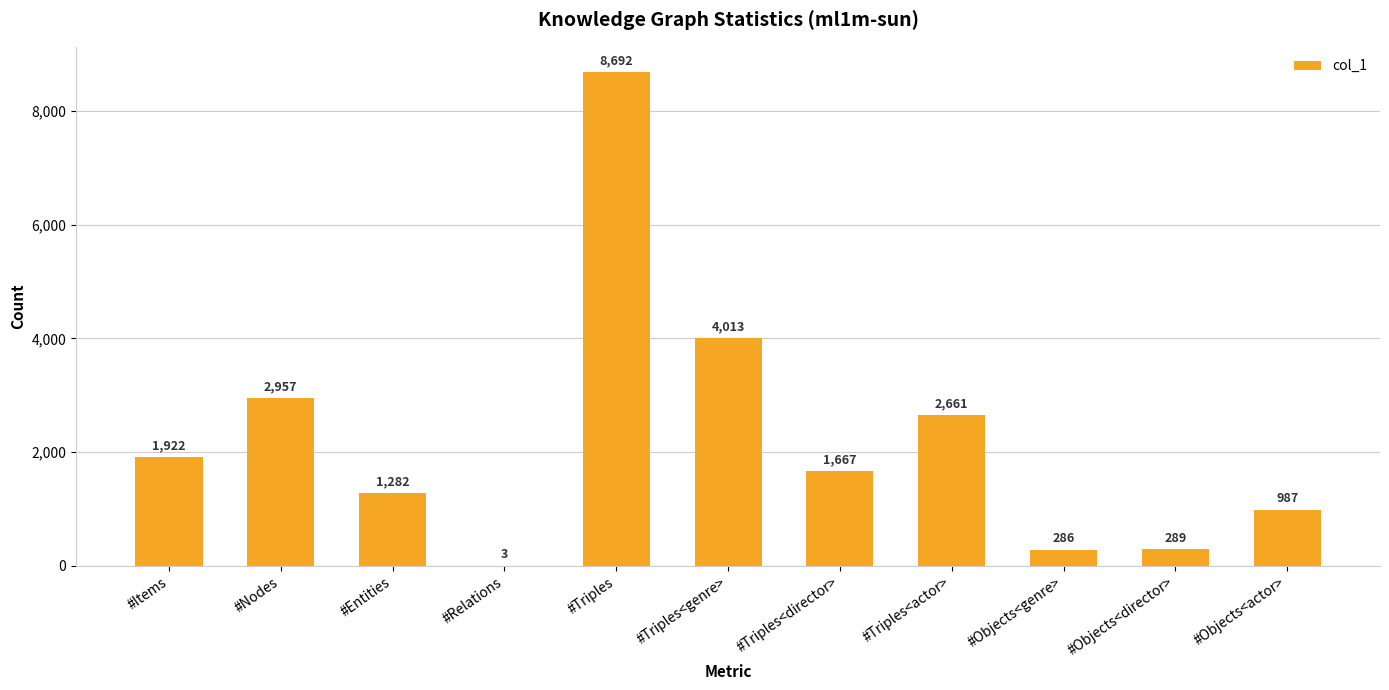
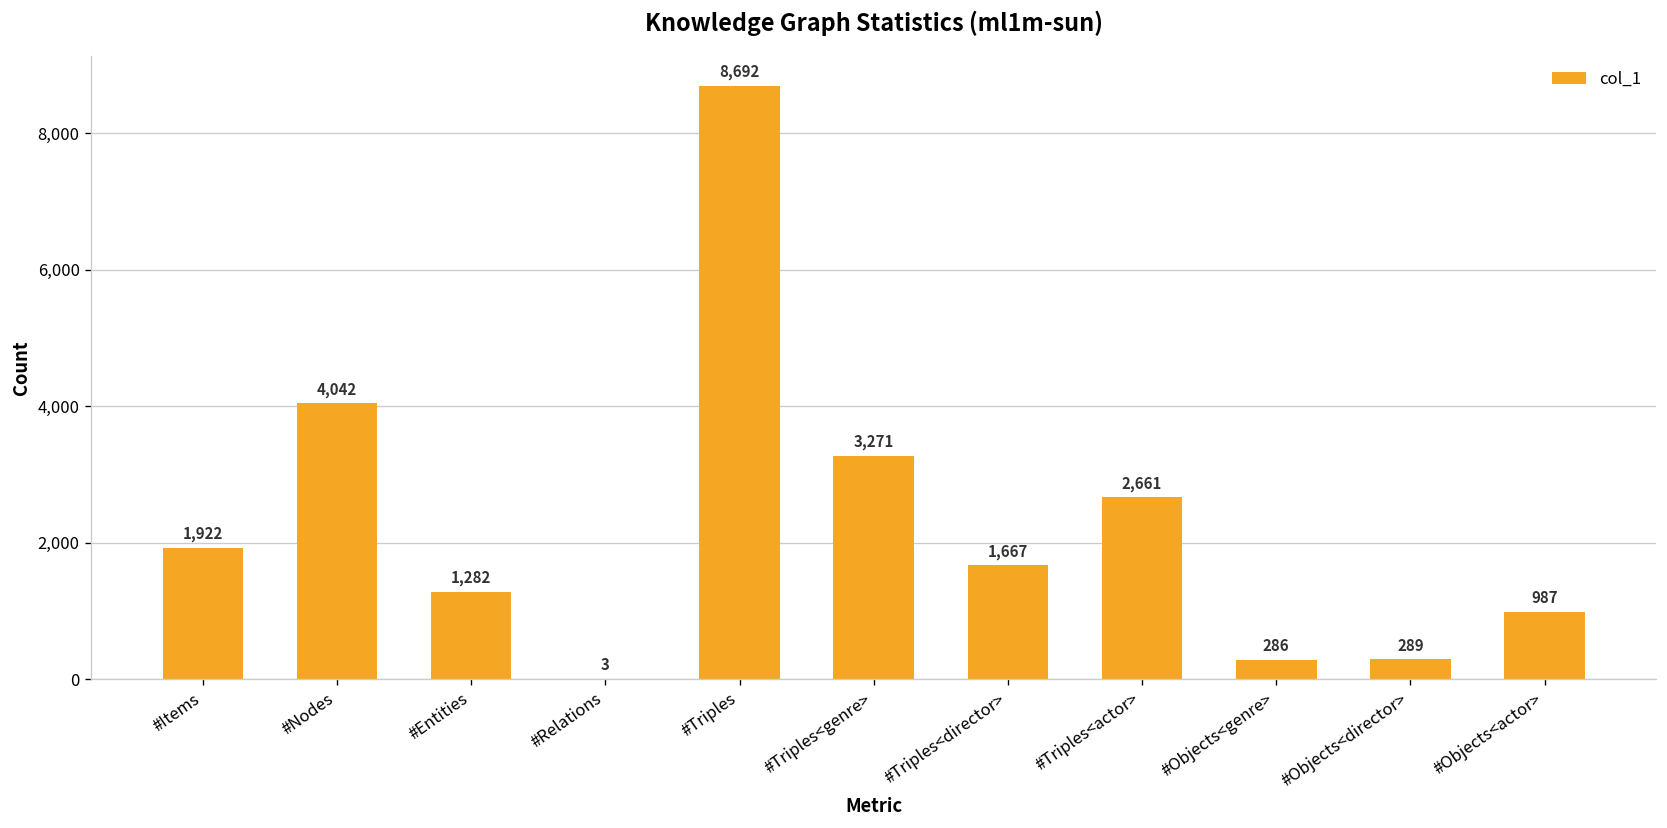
#Nodes: 2,957 -> 4,042
#Triples<genre>: 4,013 -> 3,271
